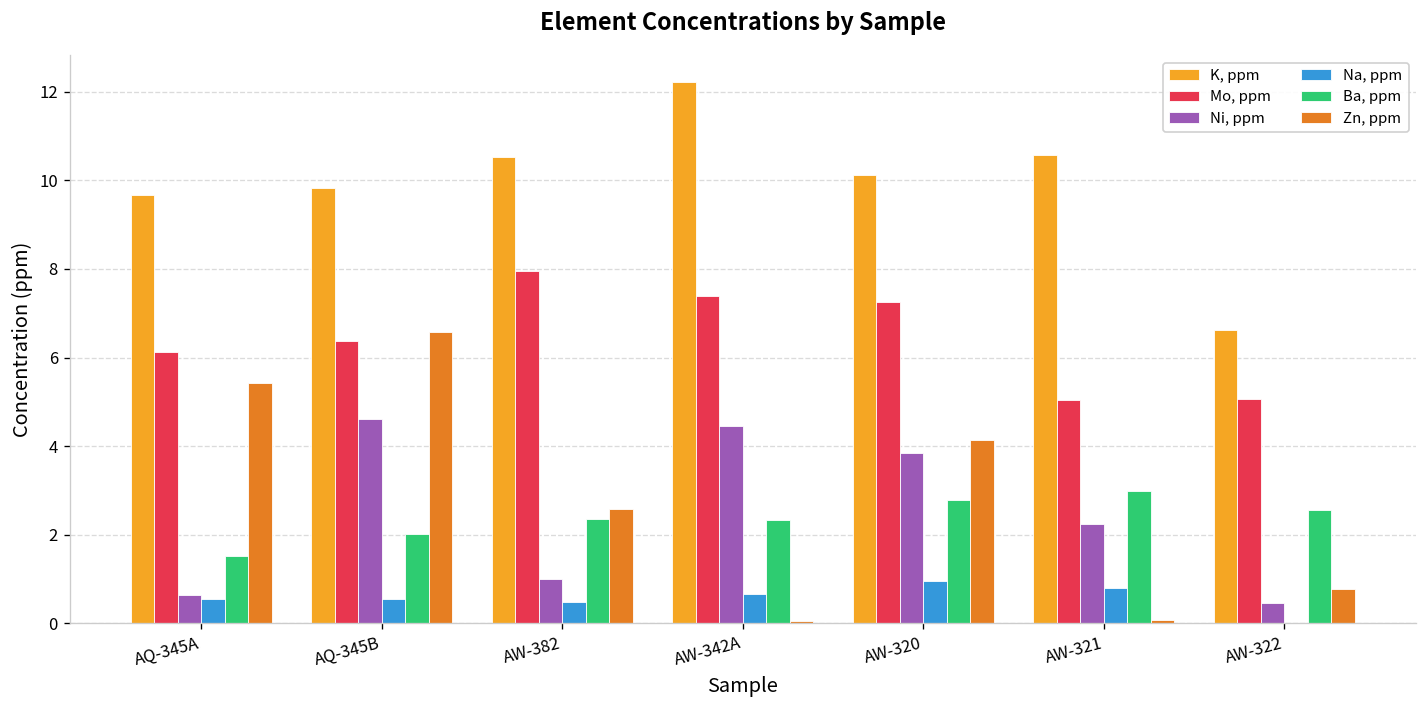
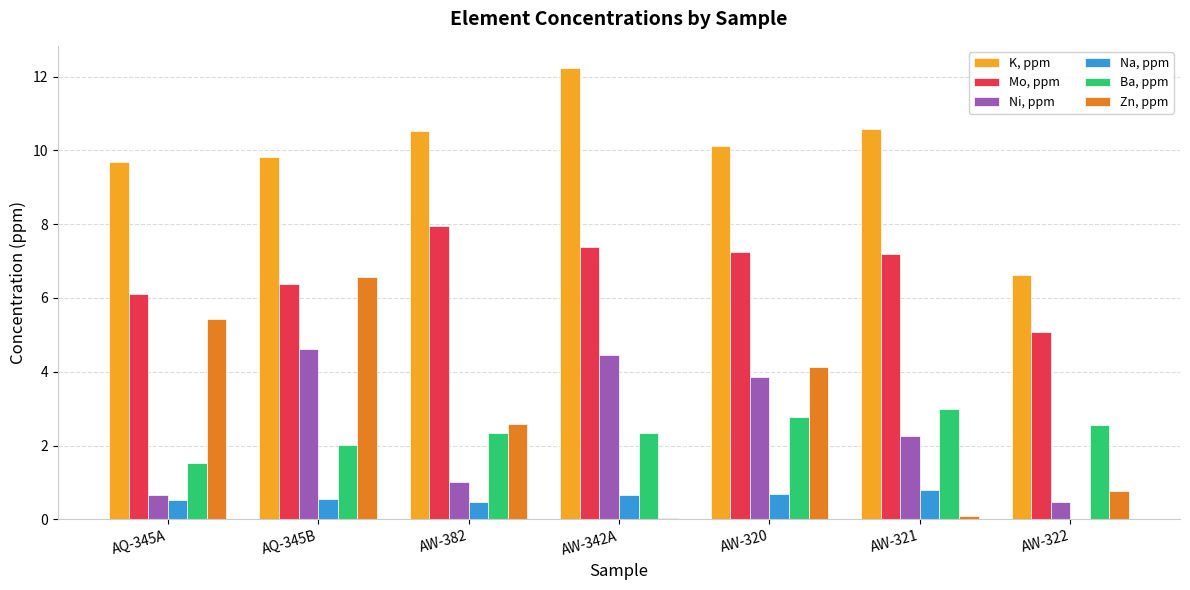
Na, ppm, AW-320: 1.0 -> 0.7
Mo, ppm, AW-321: 5.1 -> 7.2
